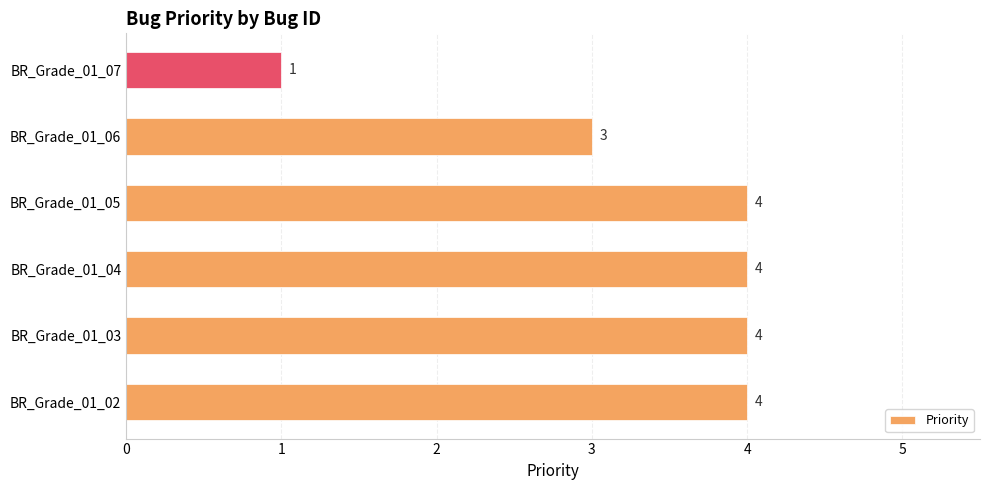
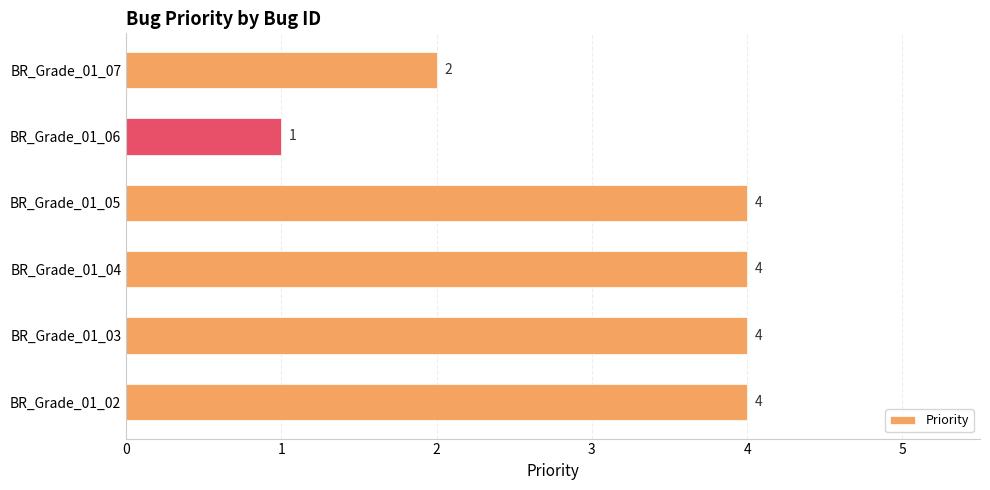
BR_Grade_01_07: 1 -> 2
BR_Grade_01_06: 3 -> 1
